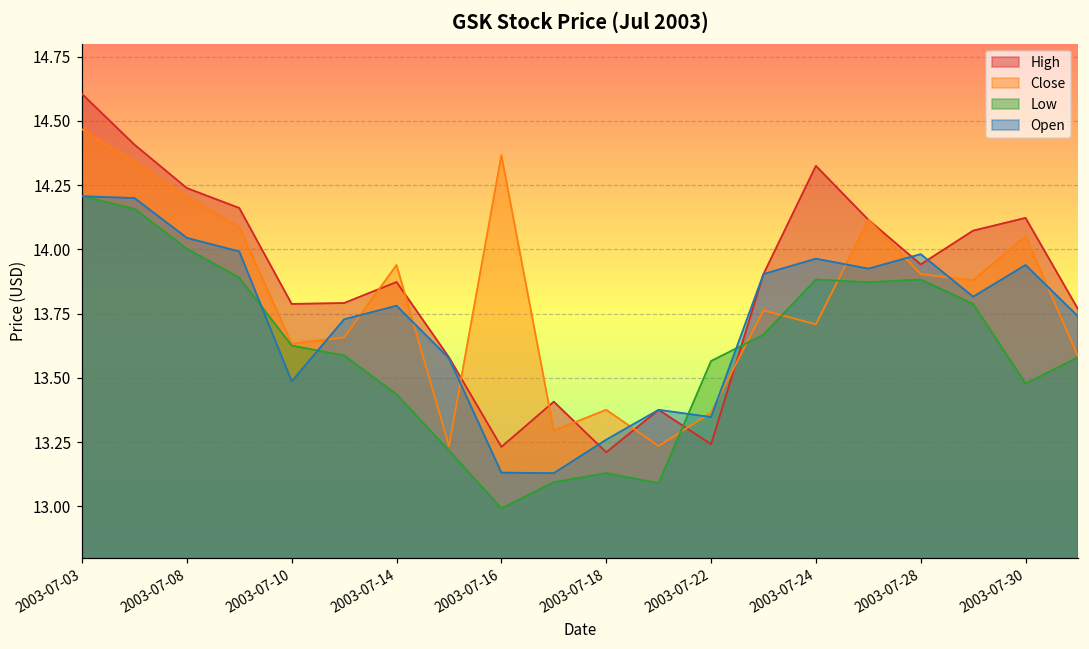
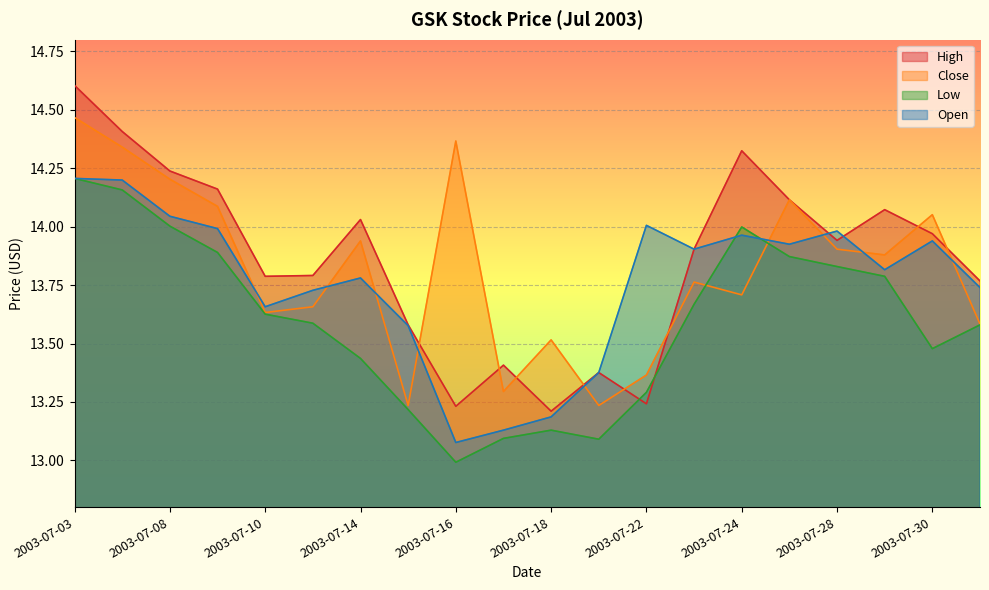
Open, 2003-07-10: 13.49 -> 13.66
High, 2003-07-14: 13.87 -> 14.03
Open, 2003-07-16: 13.13 -> 13.08
Close, 2003-07-18: 13.38 -> 13.52
Open, 2003-07-18: 13.26 -> 13.19
Low, 2003-07-22: 13.57 -> 13.29
Open, 2003-07-22: 13.35 -> 14.01
Low, 2003-07-24: 13.88 -> 14.00
Low, 2003-07-28: 13.88 -> 13.83
High, 2003-07-30: 14.12 -> 13.97
